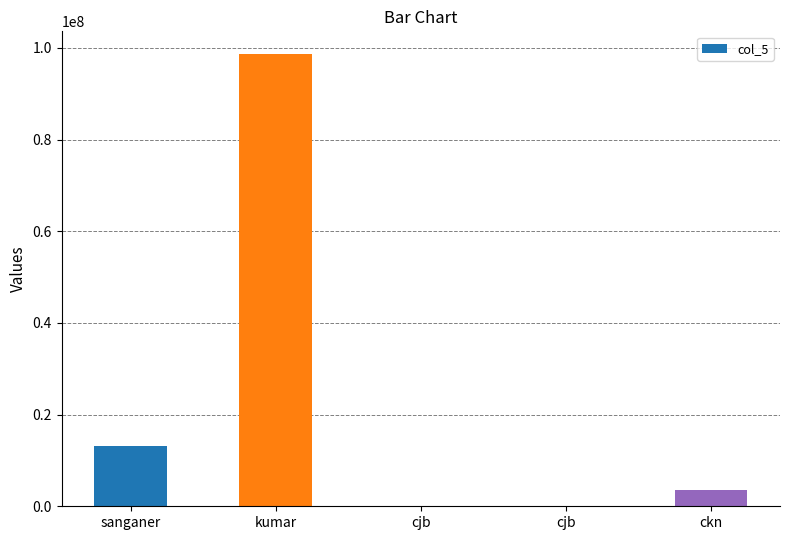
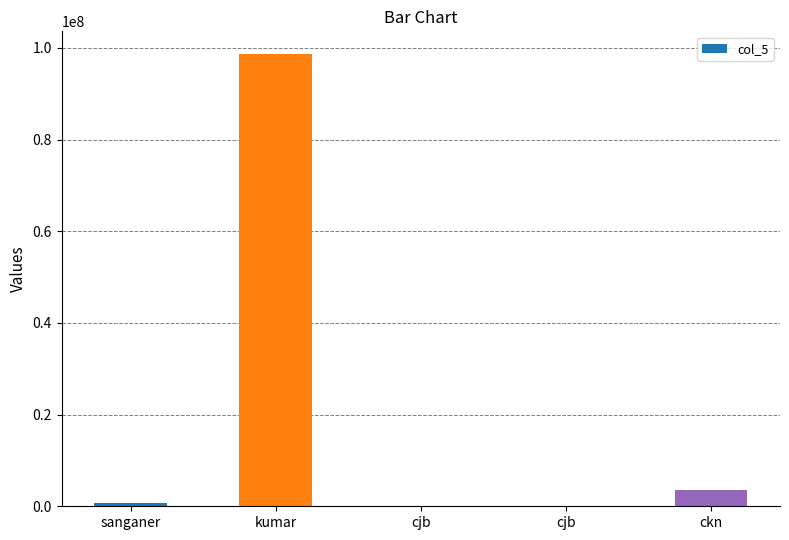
sanganer: 13000000 -> 1000000
